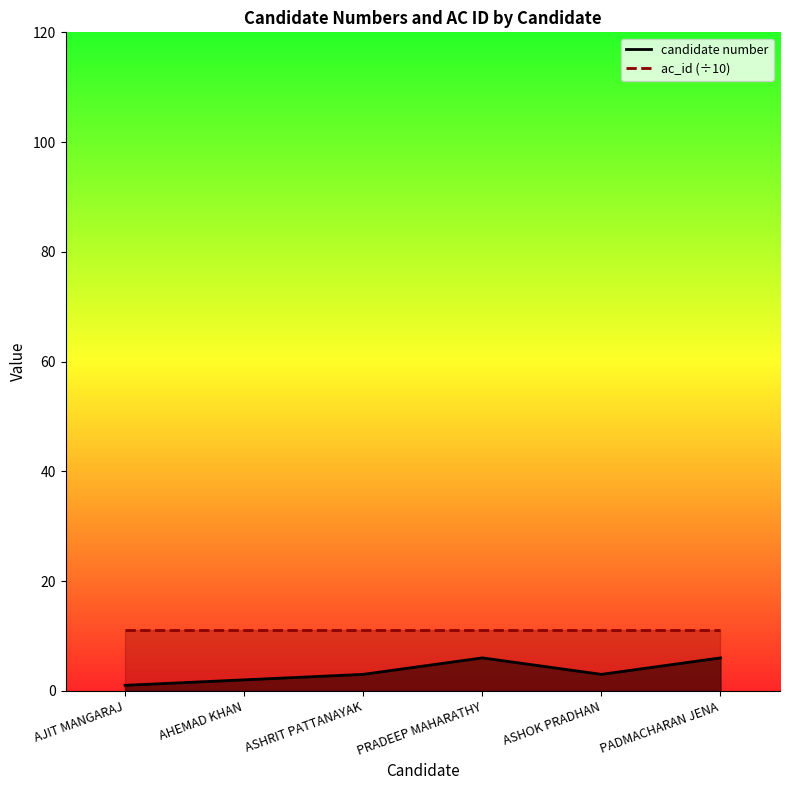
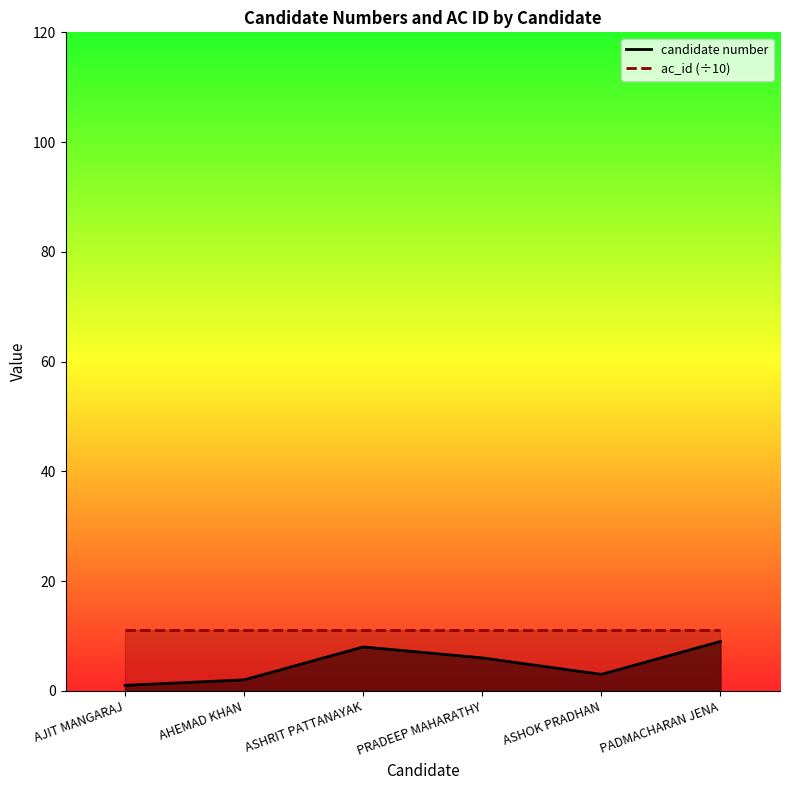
candidate number, ASHRIT PATTANAYAK: 3 -> 8
candidate number, PADMACHARAN JENA: 6 -> 9
